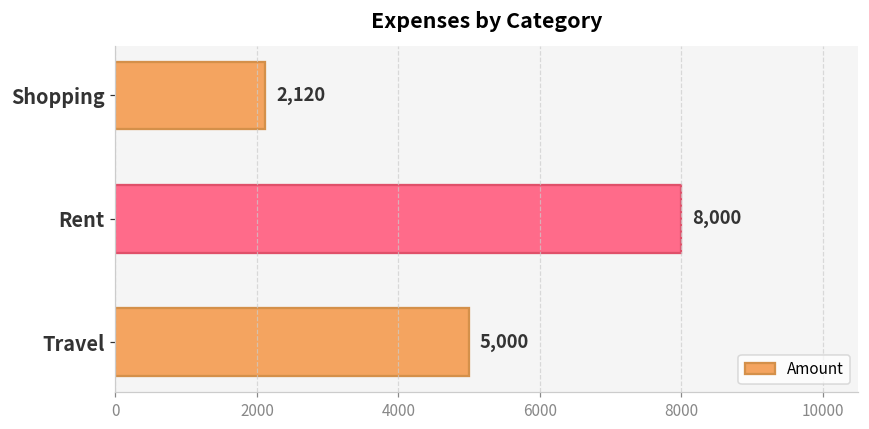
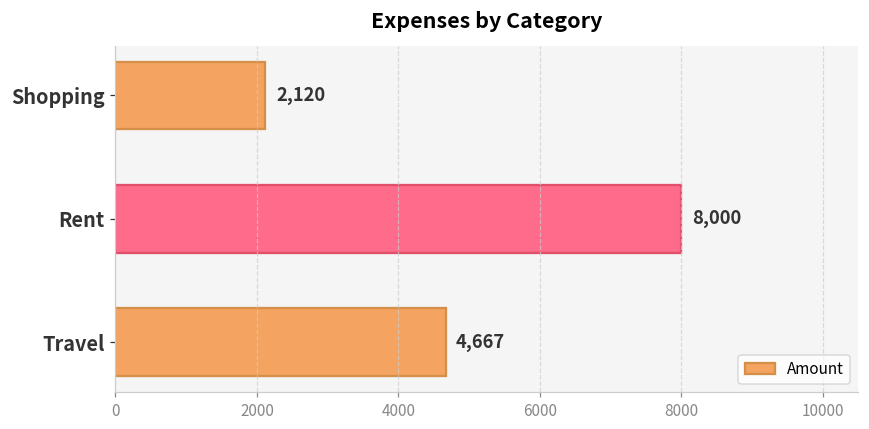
Travel: 5,000 -> 4,667
